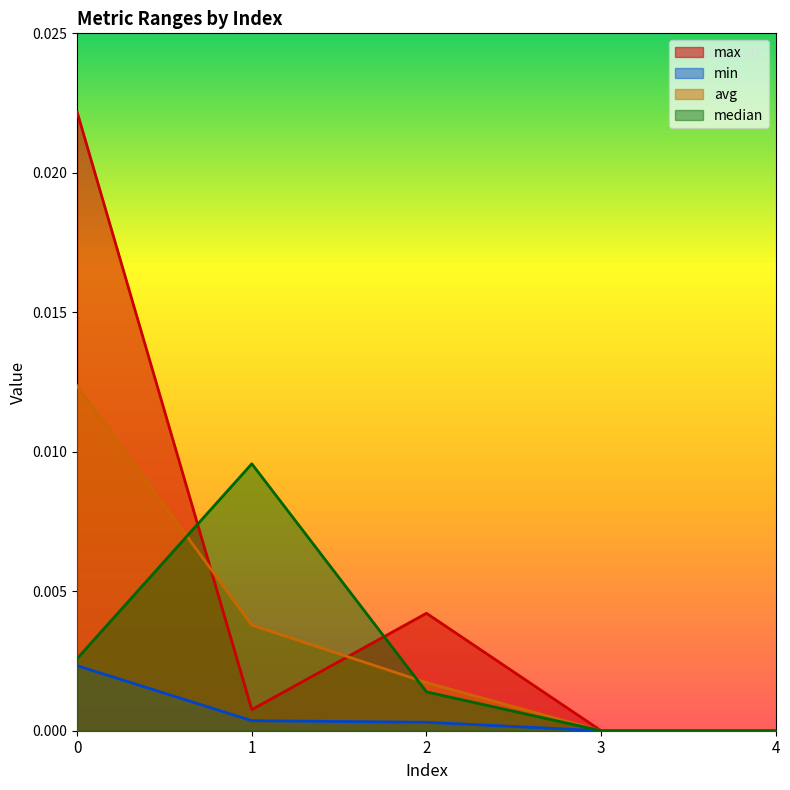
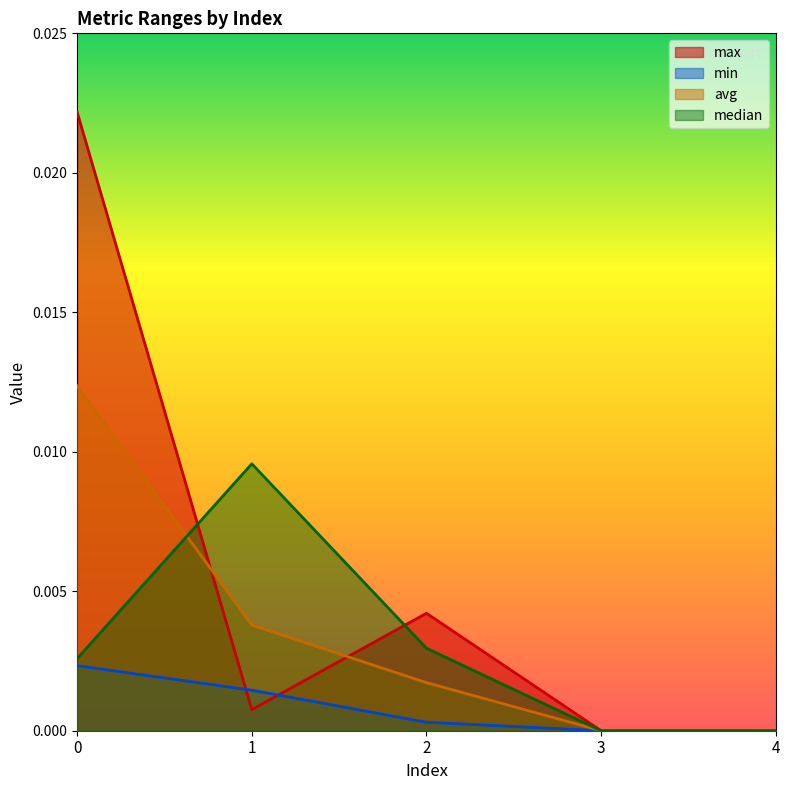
min, 1: 0.0004 -> 0.0015
median, 2: 0.0014 -> 0.0030
